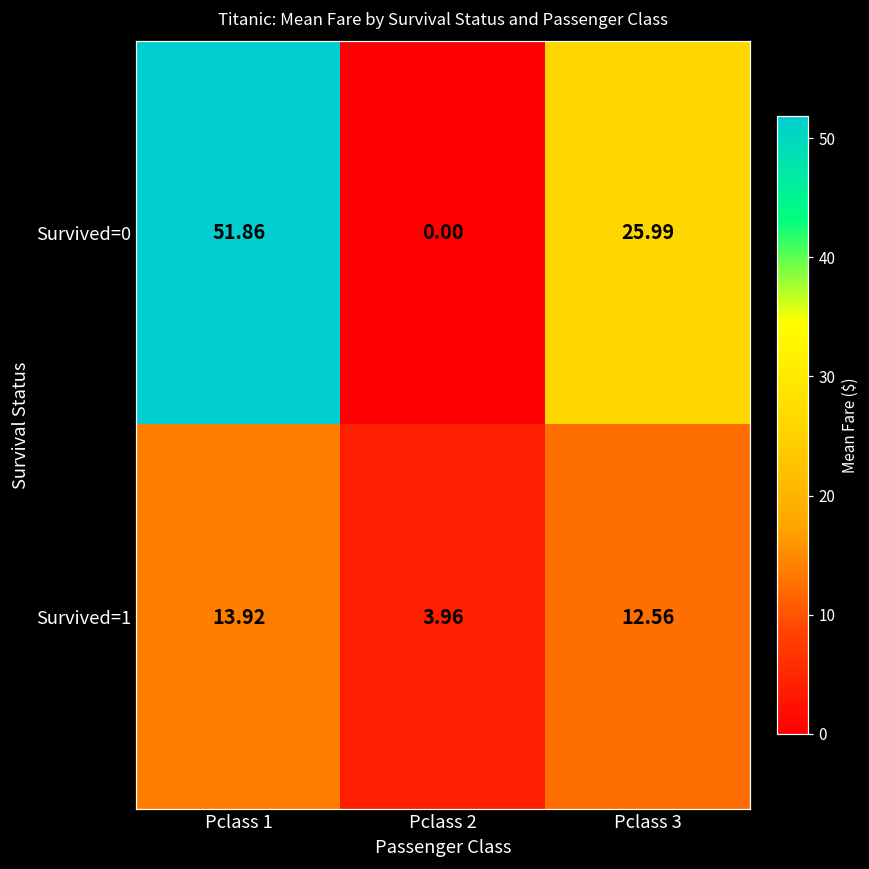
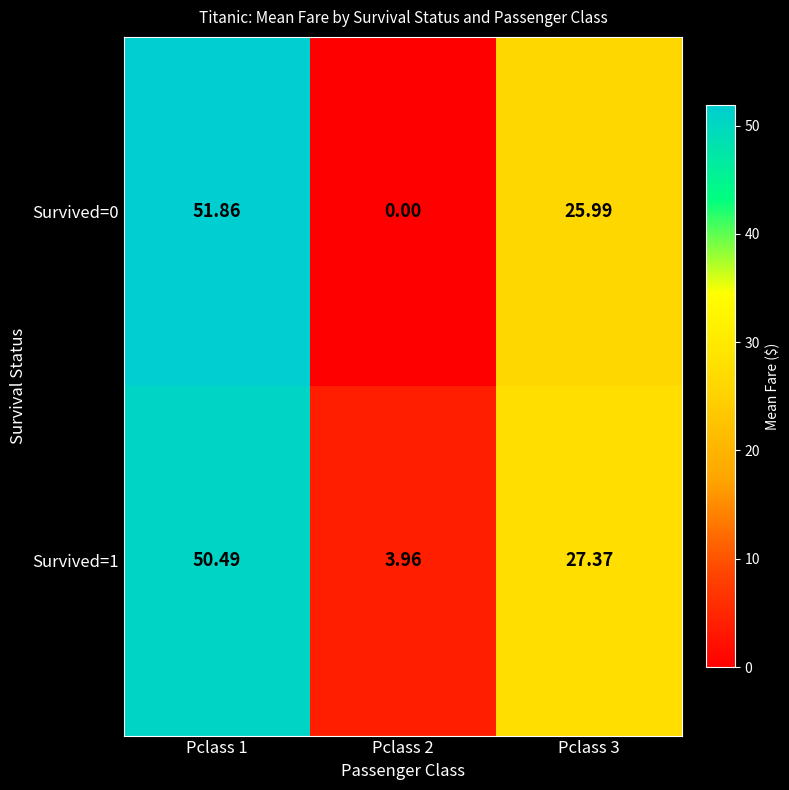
Survived=1, Pclass 1: 13.92 -> 50.49
Survived=1, Pclass 3: 12.56 -> 27.37
